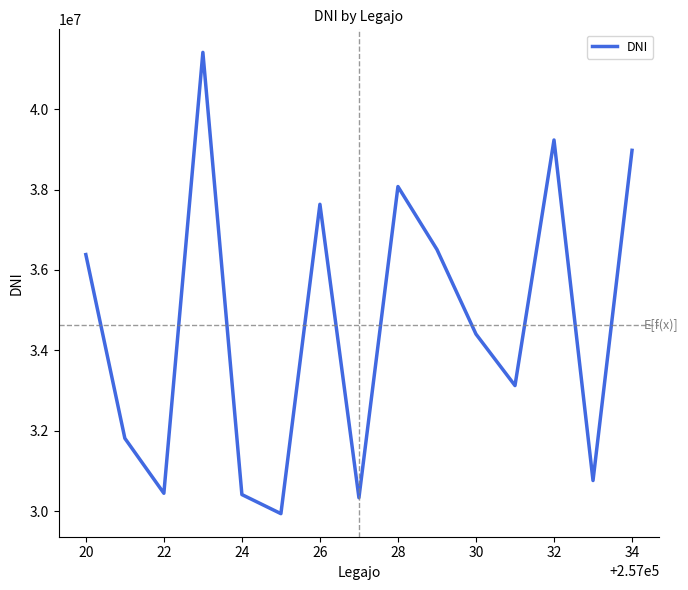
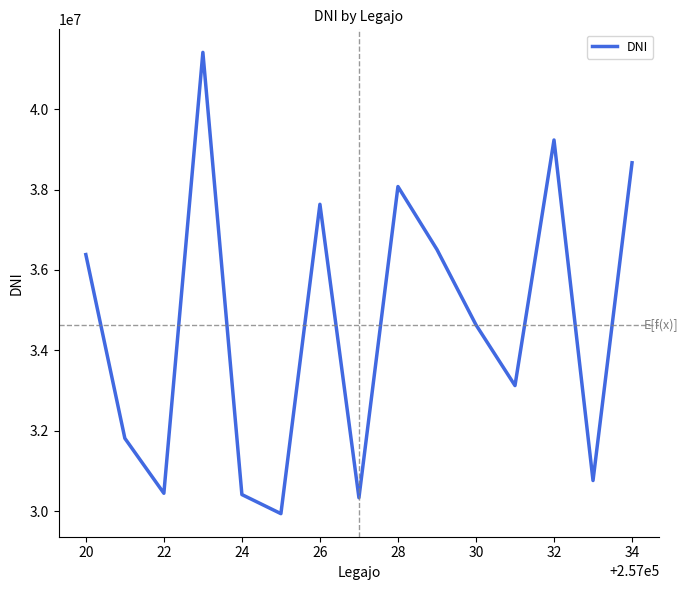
30: 34400000 -> 34600000
34: 39000000 -> 38700000
